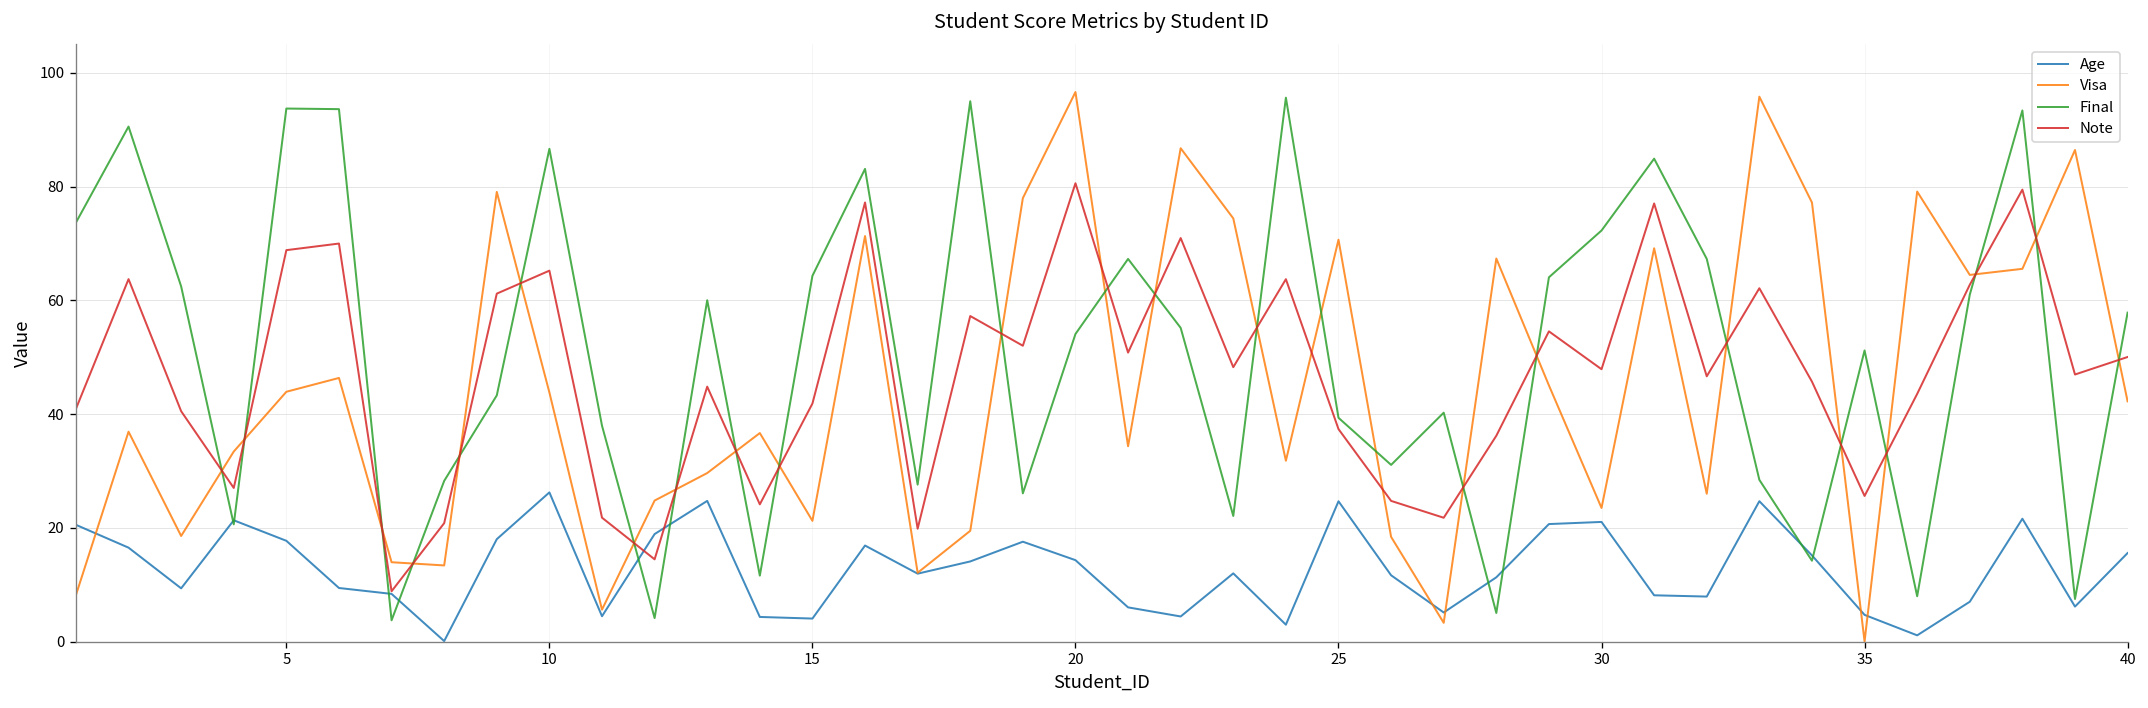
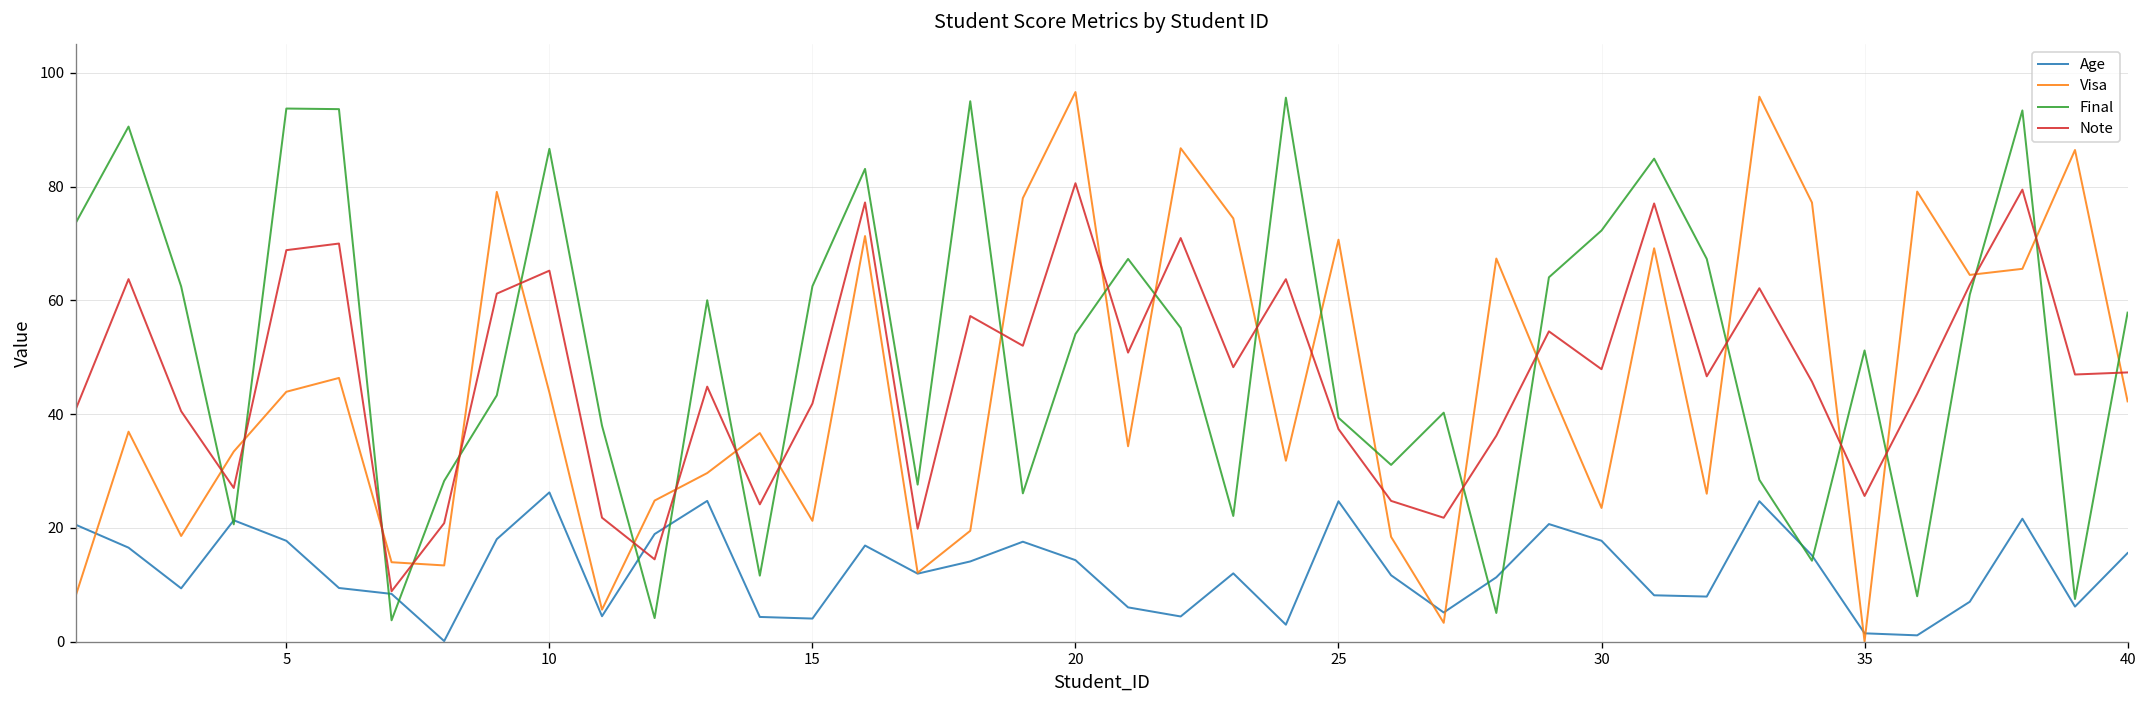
Final, 15: 64 -> 62
Age, 30: 21 -> 18
Age, 35: 5 -> 1
Note, 40: 50 -> 47
